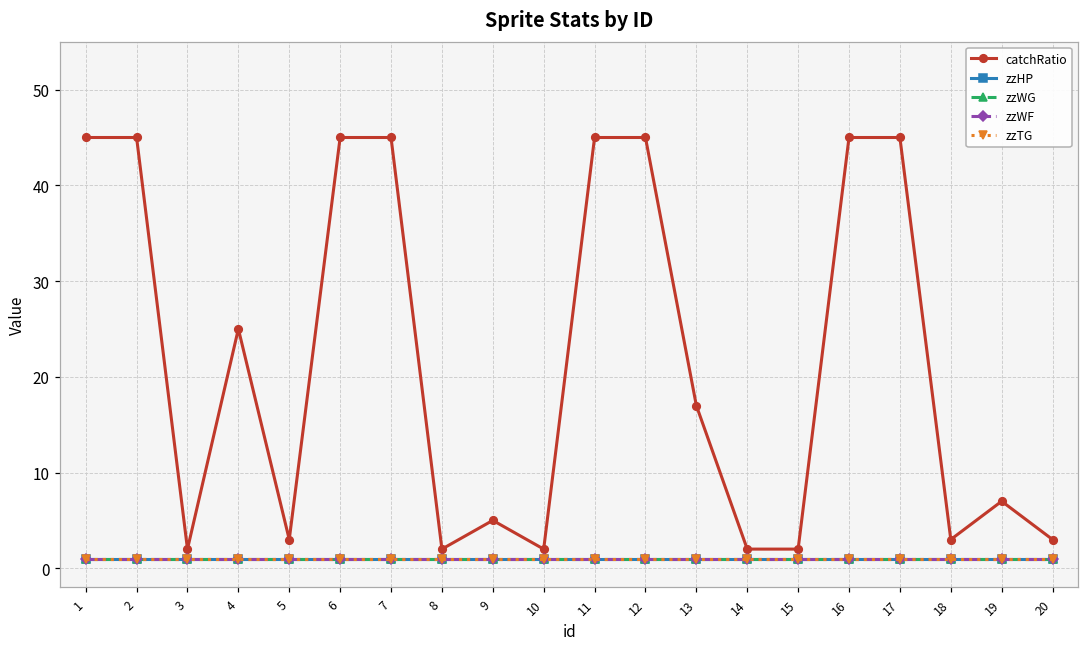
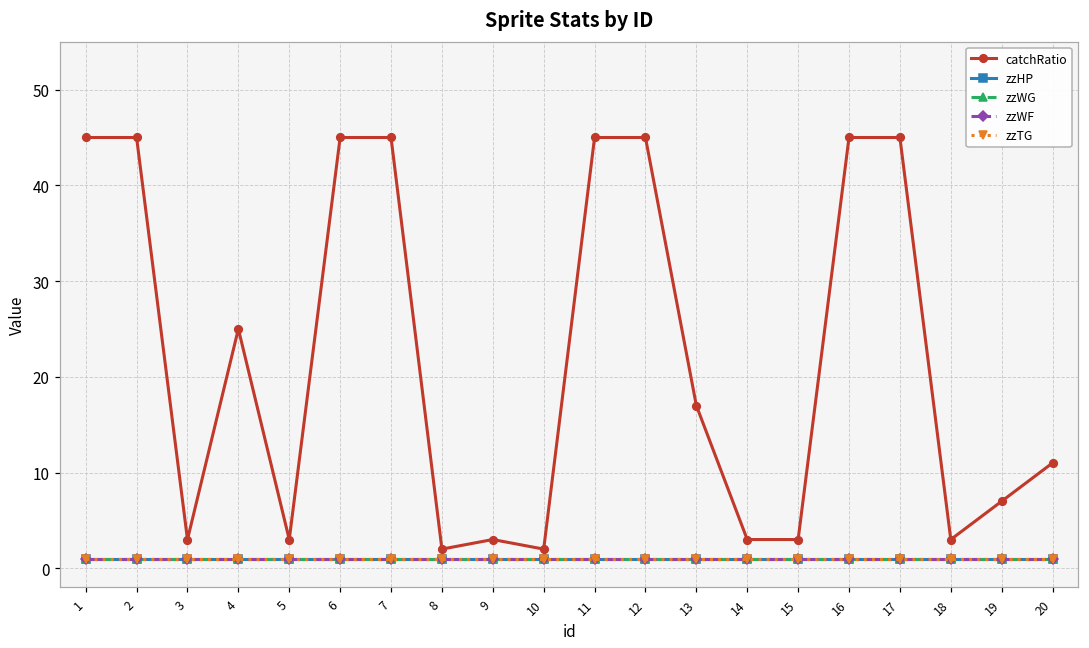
catchRatio, 3: 2 -> 3
catchRatio, 9: 5 -> 3
catchRatio, 14: 2 -> 3
catchRatio, 15: 2 -> 3
catchRatio, 20: 3 -> 11
